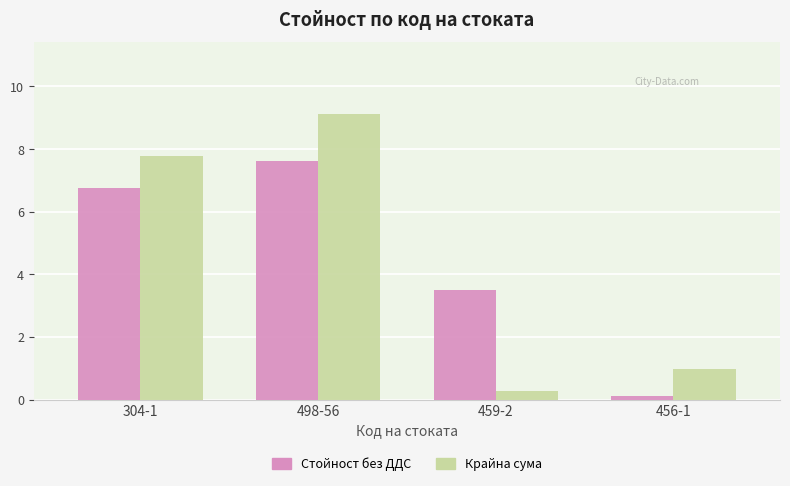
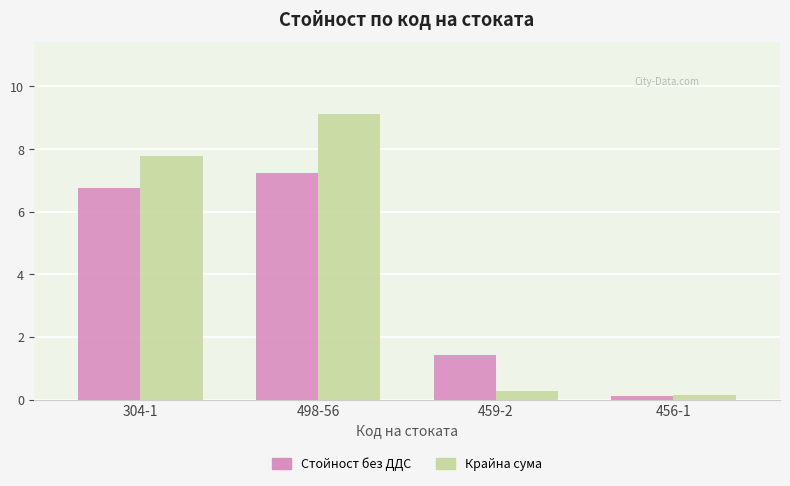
Стойност без ДДС, 498-56: 7.6 -> 7.2
Стойност без ДДС, 459-2: 3.5 -> 1.4
Крайна сума, 456-1: 1.0 -> 0.2
